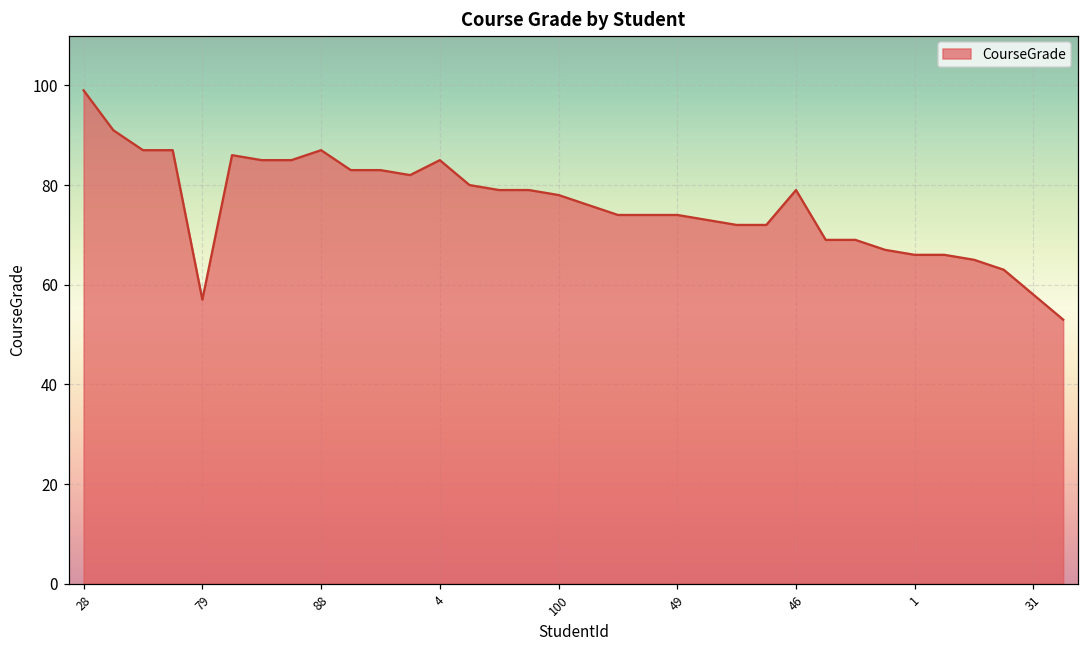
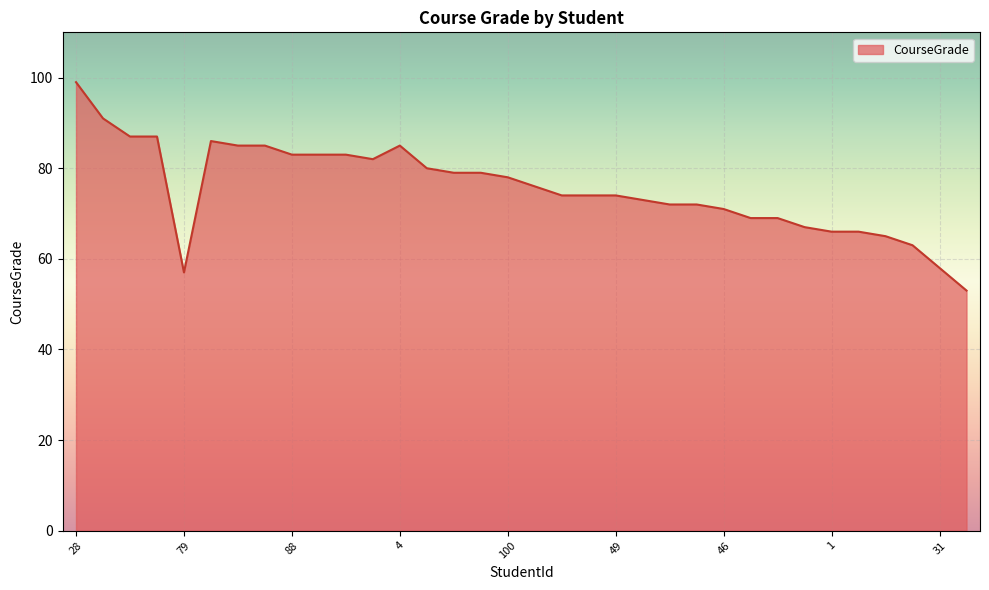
88: 87 -> 83
46: 79 -> 71
